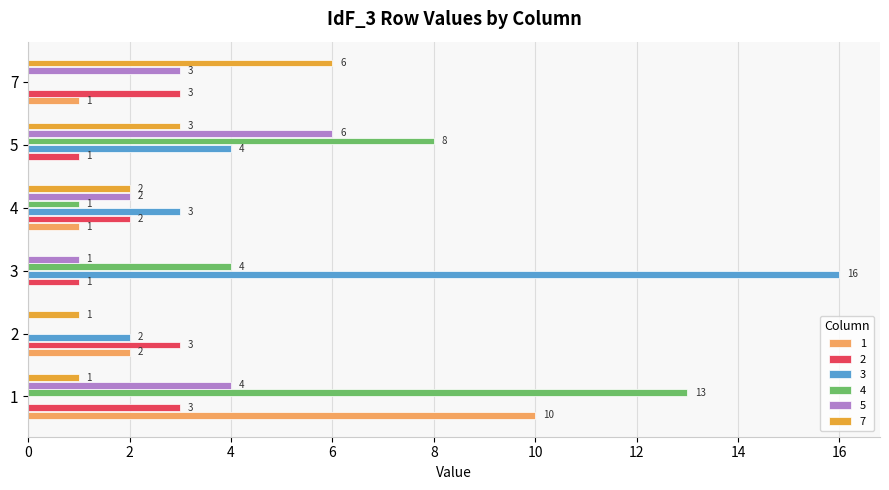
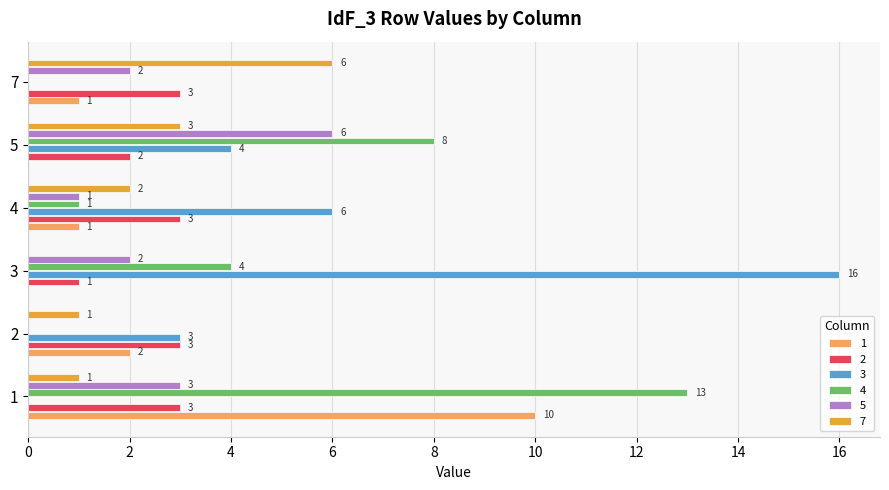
5, 7: 3 -> 2
2, 5: 1 -> 2
5, 4: 2 -> 1
3, 4: 3 -> 6
2, 4: 2 -> 3
5, 3: 1 -> 2
3, 2: 2 -> 3
5, 1: 4 -> 3
